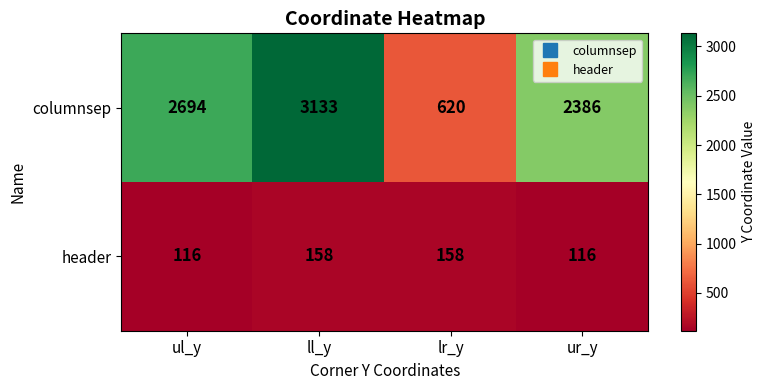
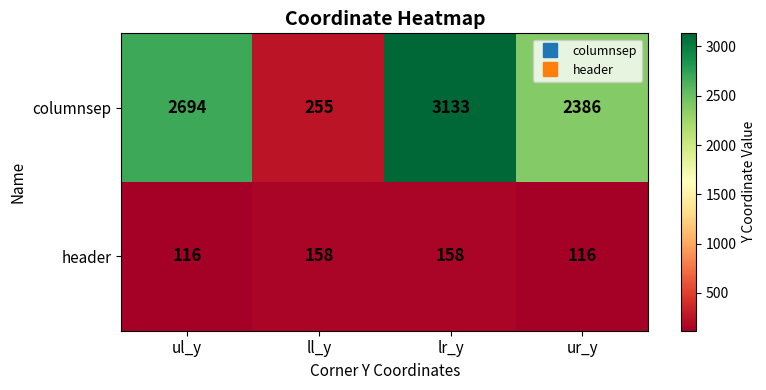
columnsep, ll_y: 3133 -> 255
columnsep, lr_y: 620 -> 3133
